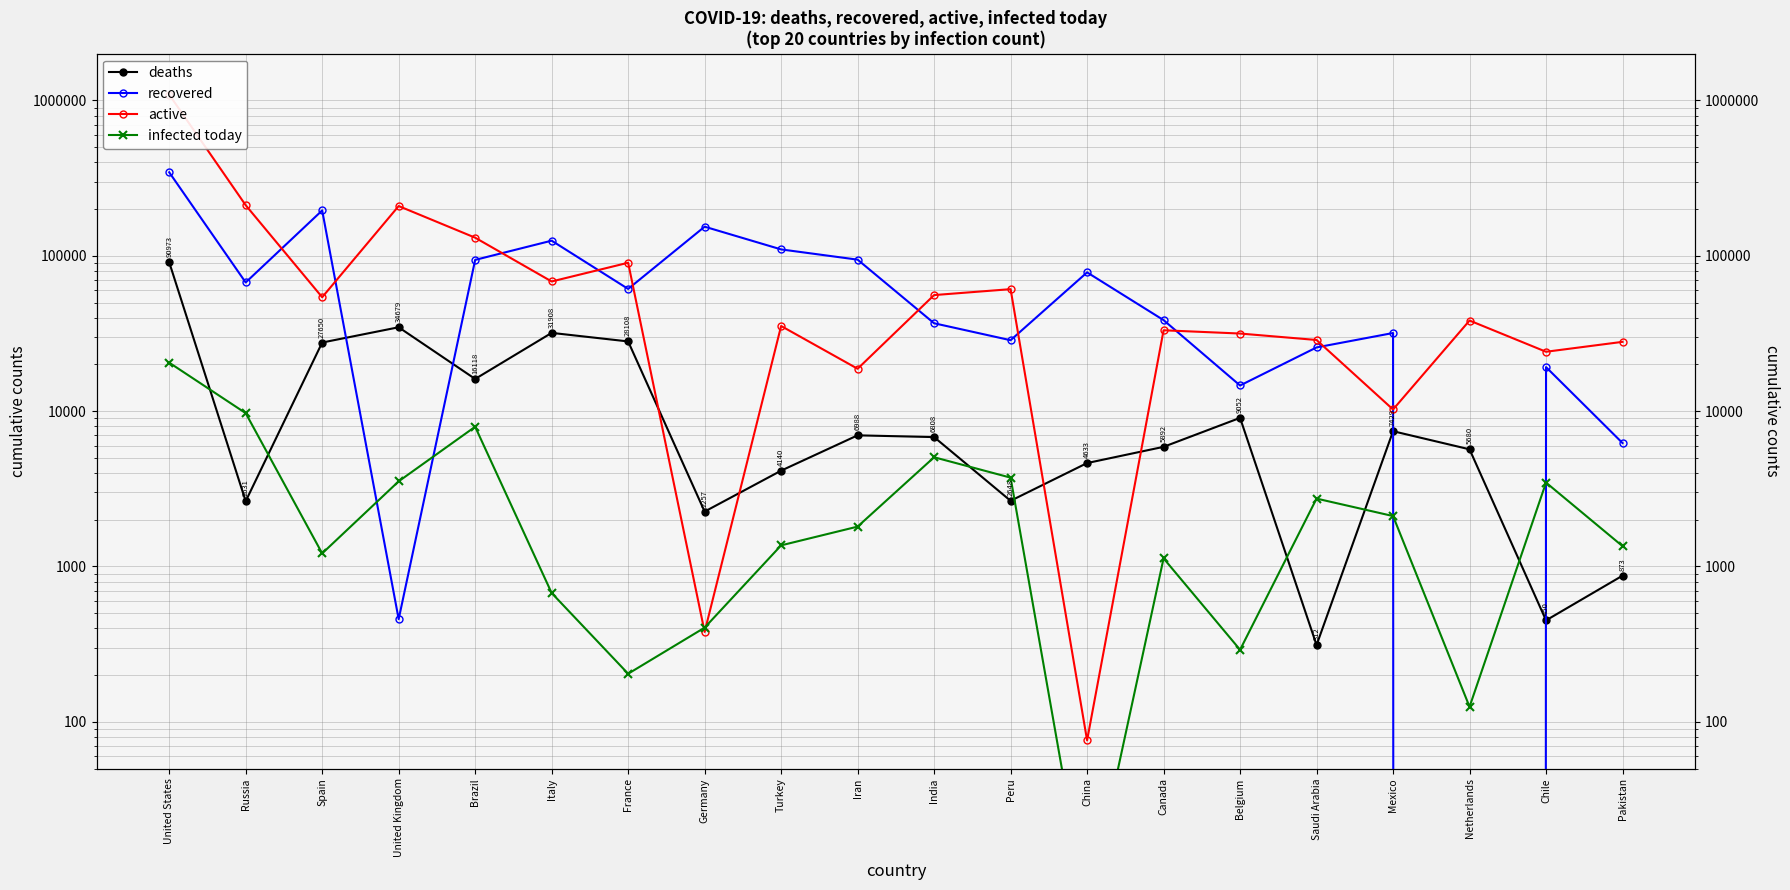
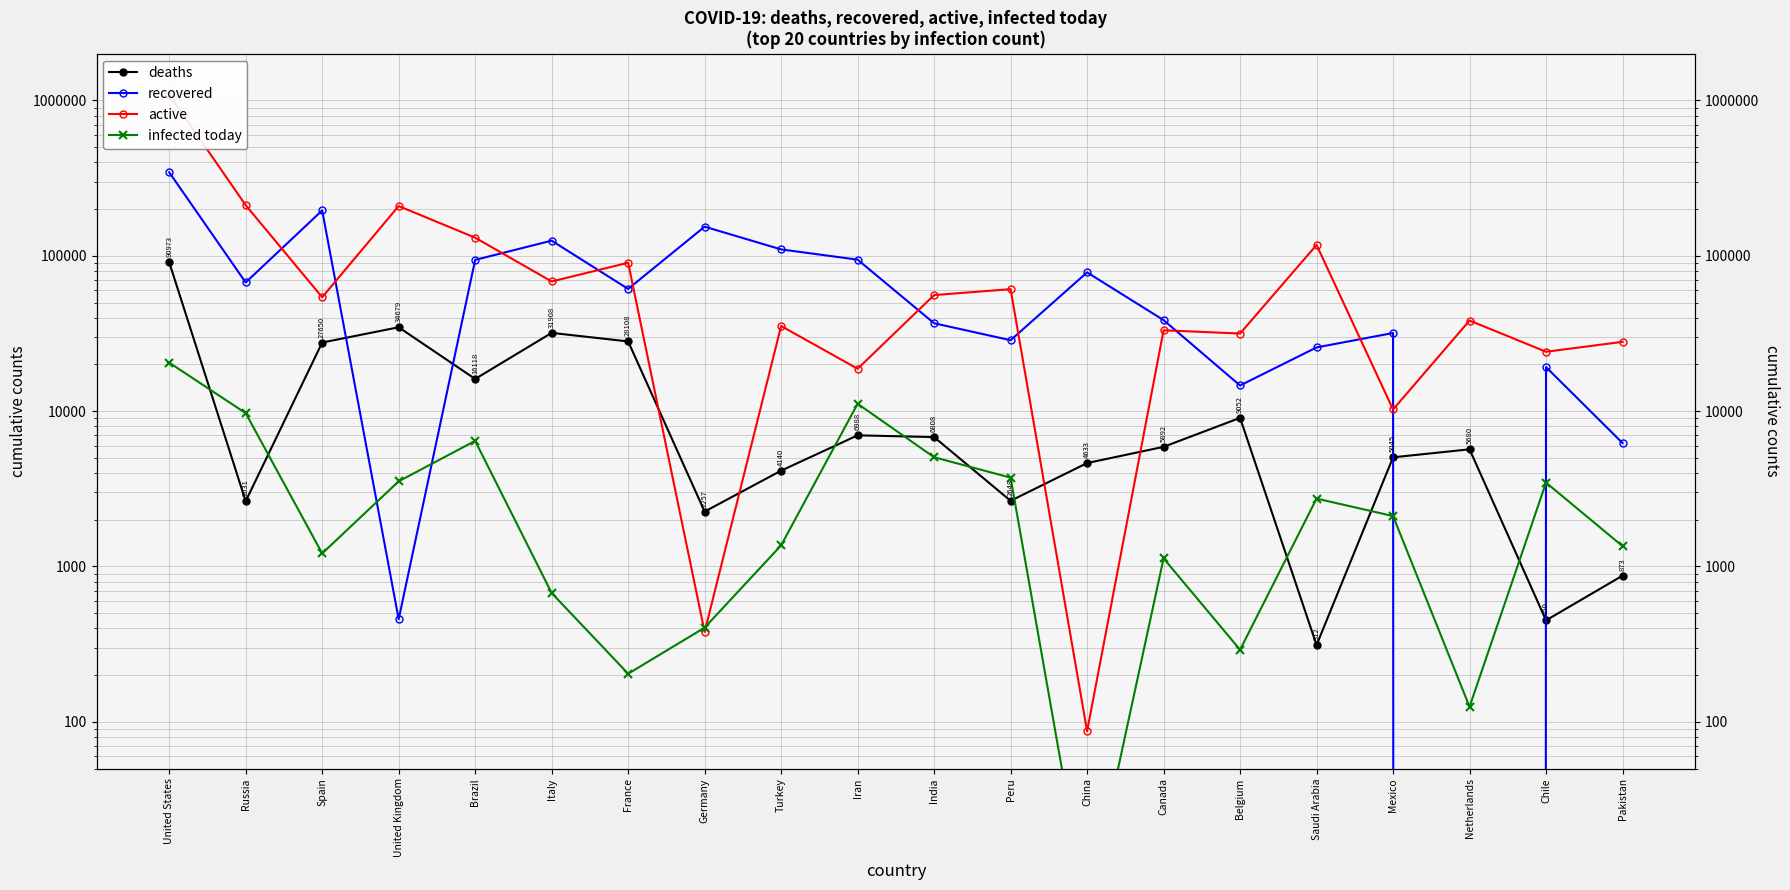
infected today, Brazil: 8000 -> 6400
infected today, Iran: 1800 -> 11000
active, China: 80 -> 90
active, Saudi Arabia: 29000 -> 120000
deaths, Mexico: 7429 -> 5045
